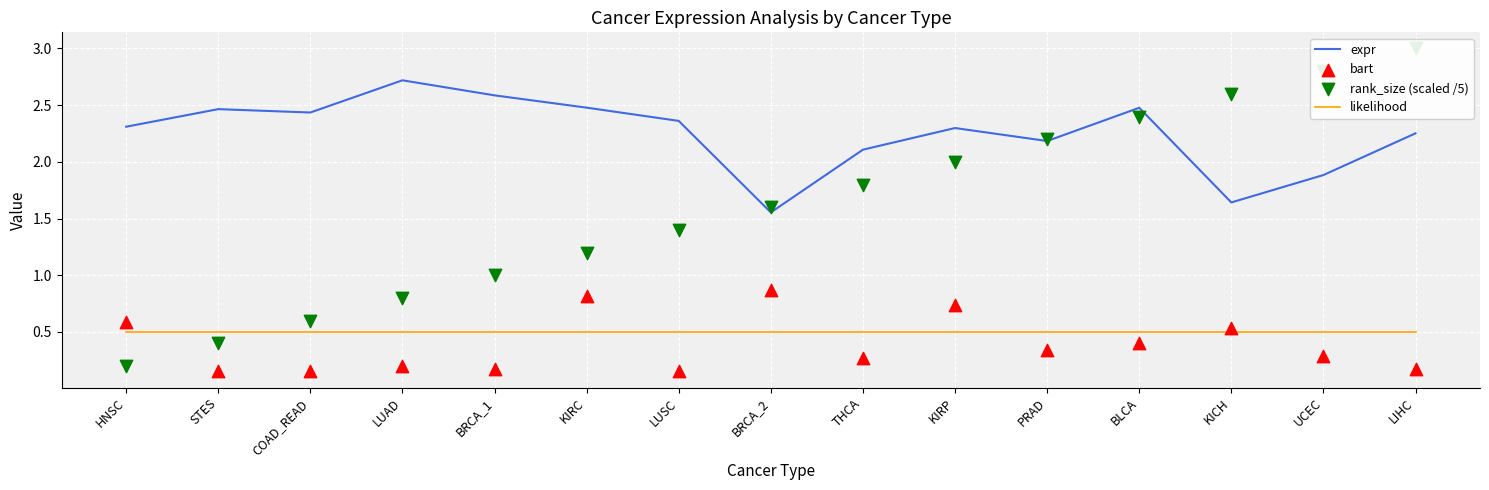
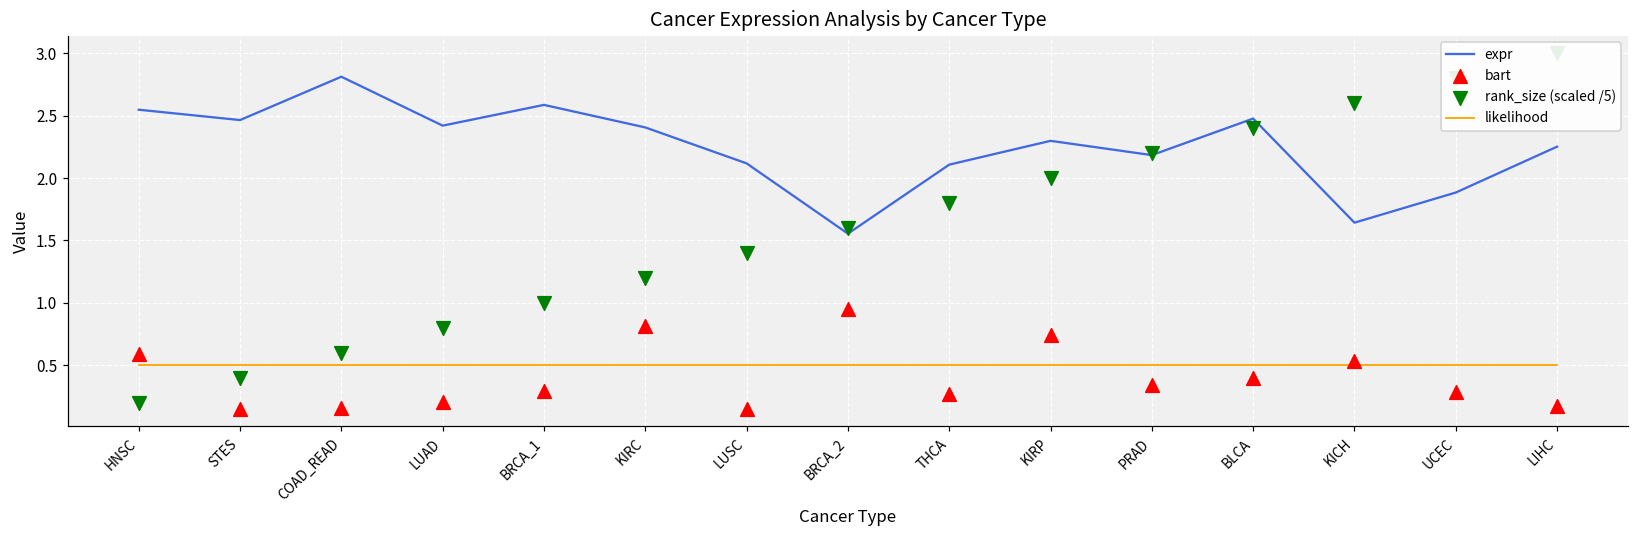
expr, HNSC: 2.31 -> 2.55
expr, COAD_READ: 2.44 -> 2.81
expr, LUAD: 2.72 -> 2.42
bart, BRCA_1: 0.17 -> 0.30
expr, KIRC: 2.48 -> 2.41
expr, LUSC: 2.36 -> 2.12
bart, BRCA_2: 0.87 -> 0.95
